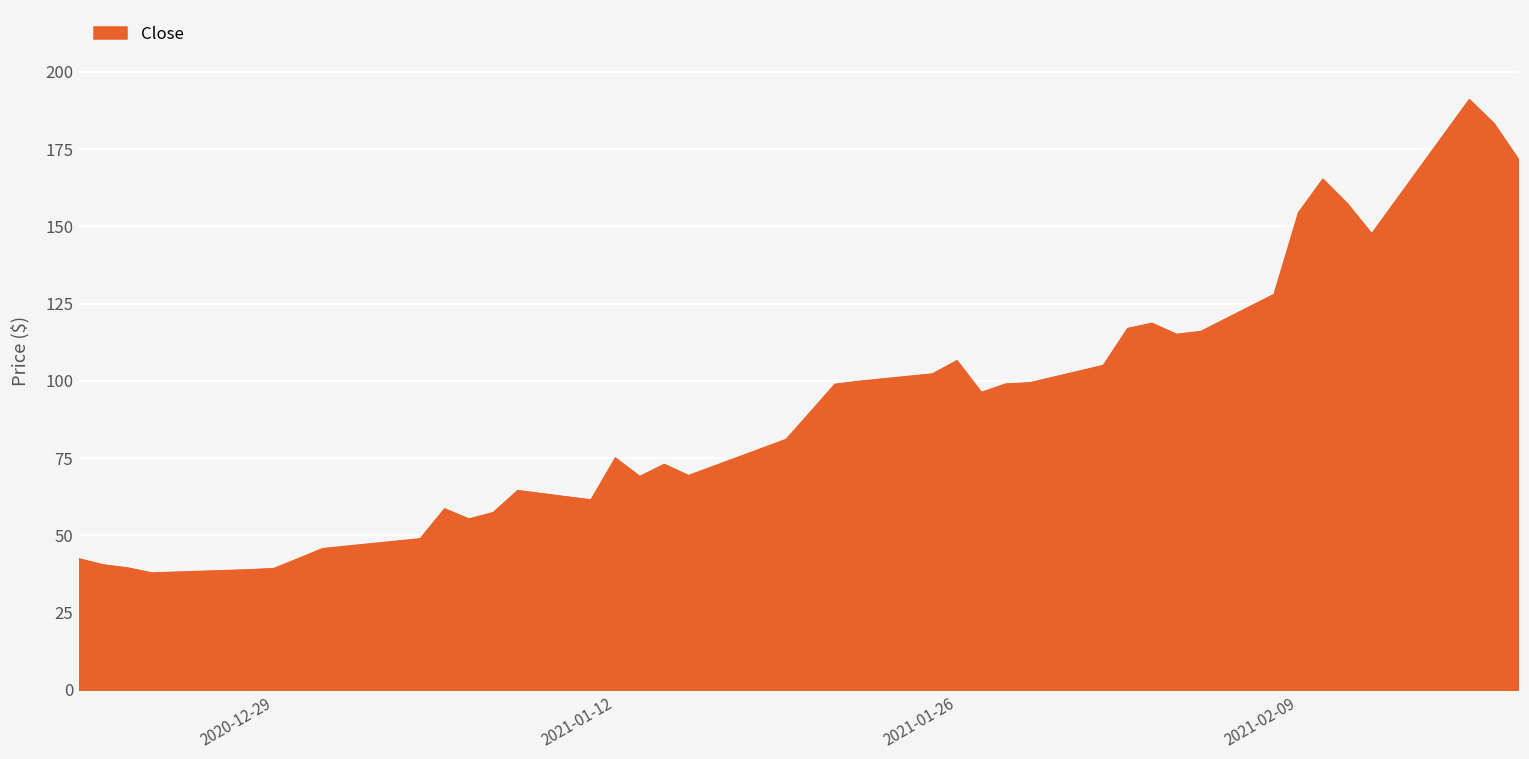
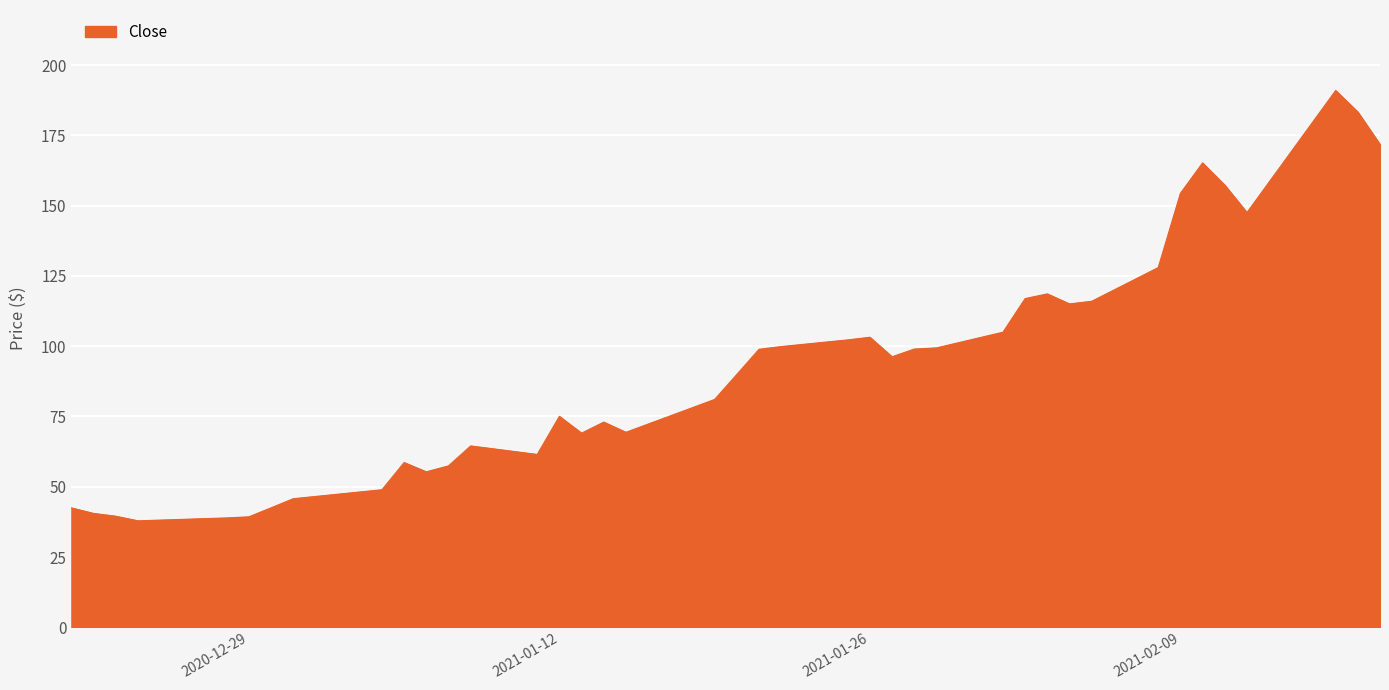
2021-01-26: 107 -> 103
